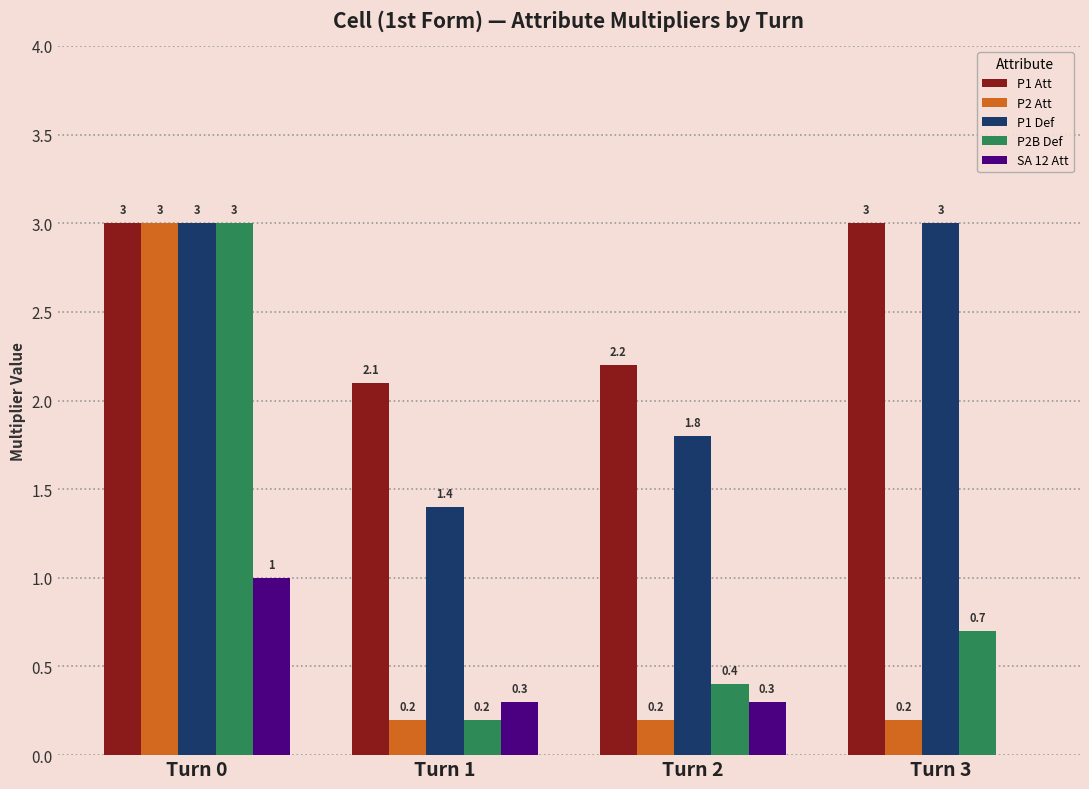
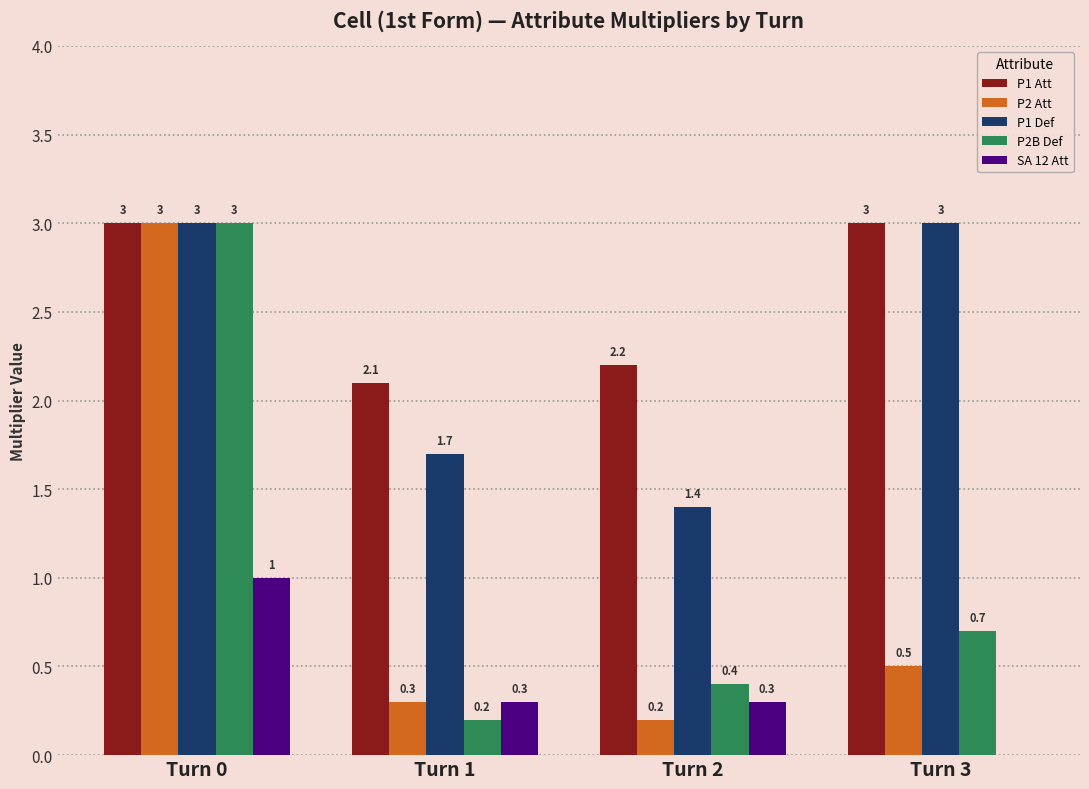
P2 Att, Turn 1: 0.2 -> 0.3
P1 Def, Turn 1: 1.4 -> 1.7
P1 Def, Turn 2: 1.8 -> 1.4
P2 Att, Turn 3: 0.2 -> 0.5
